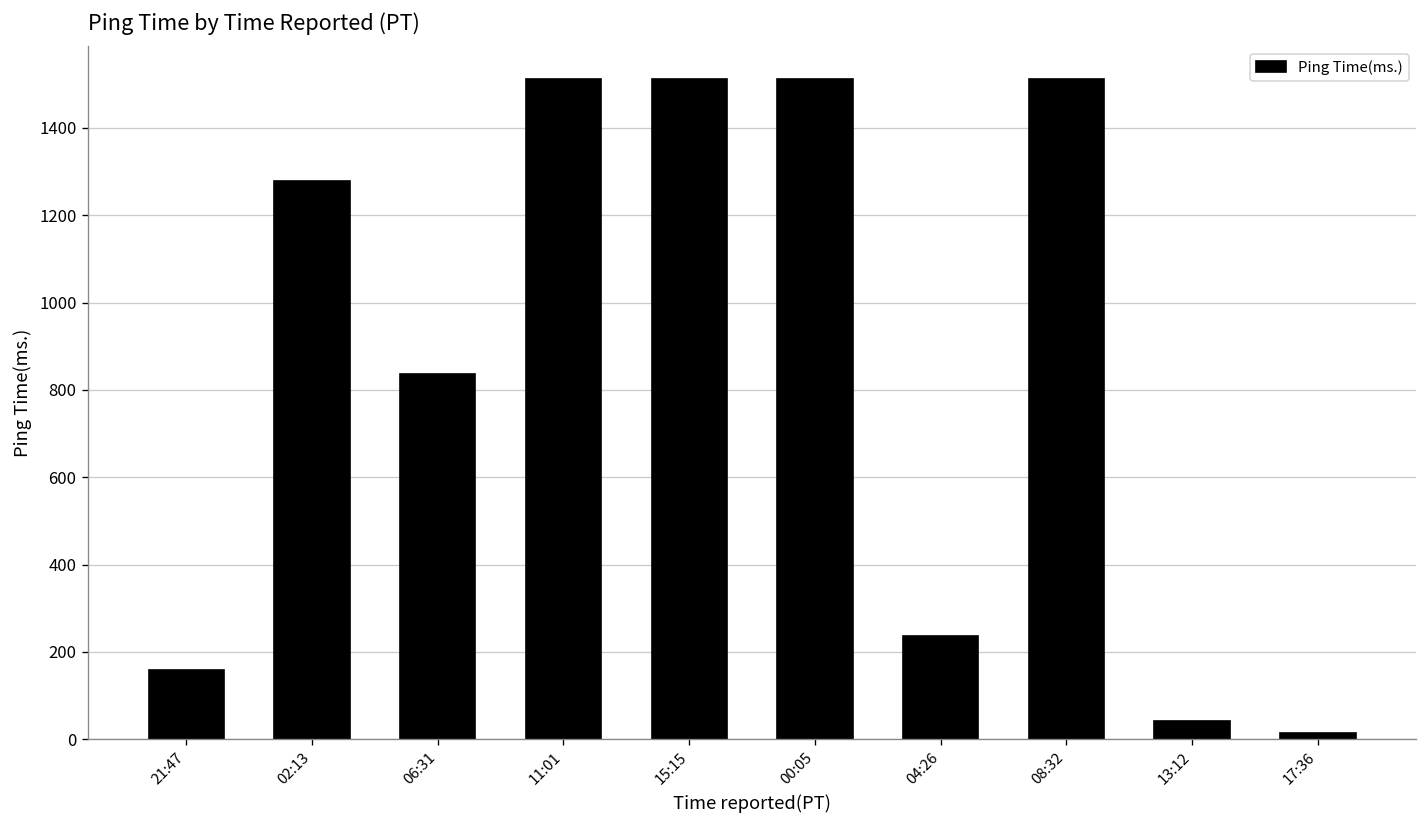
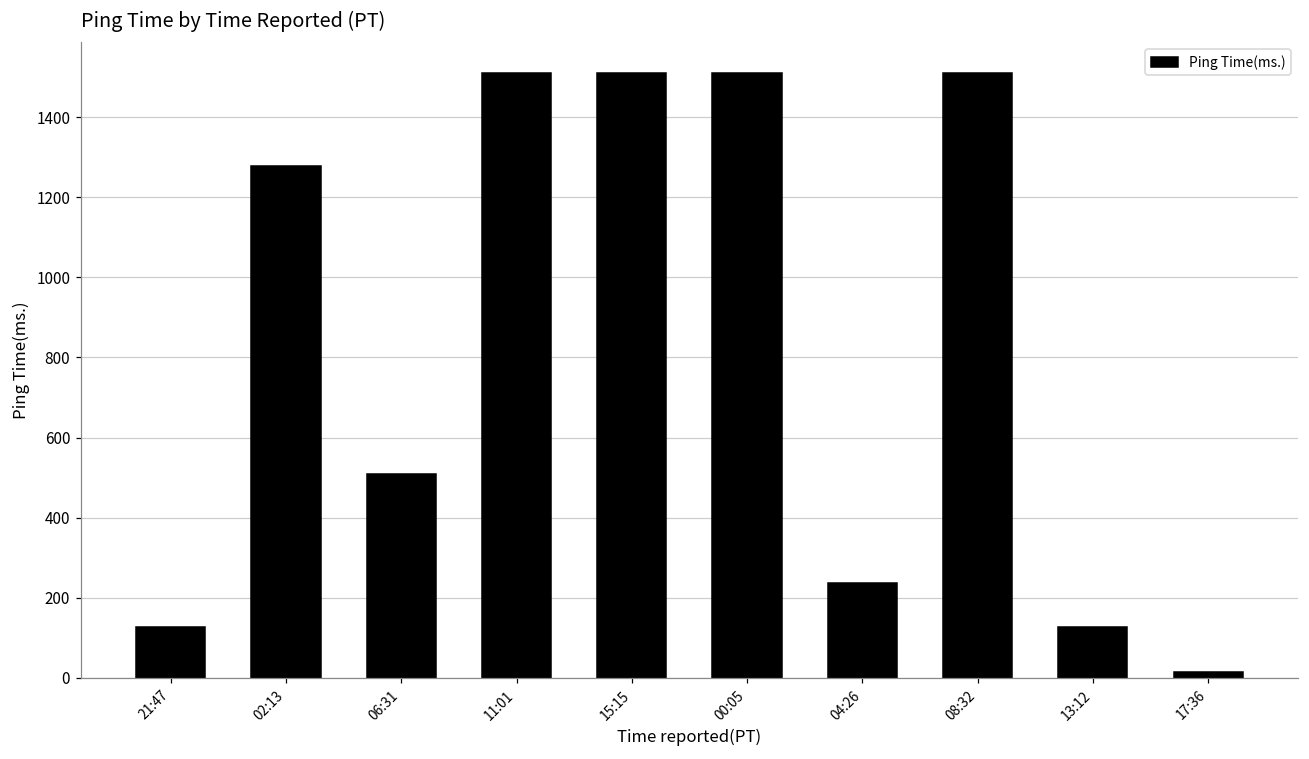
21:47: 160 -> 130
06:31: 840 -> 510
13:12: 40 -> 130
